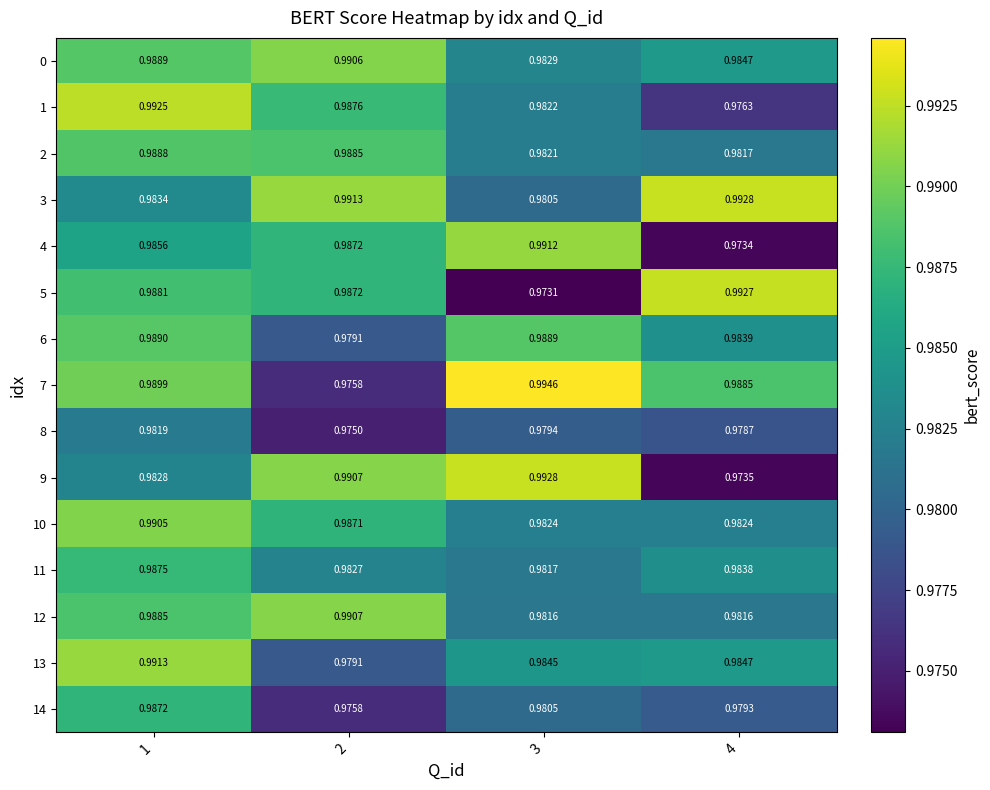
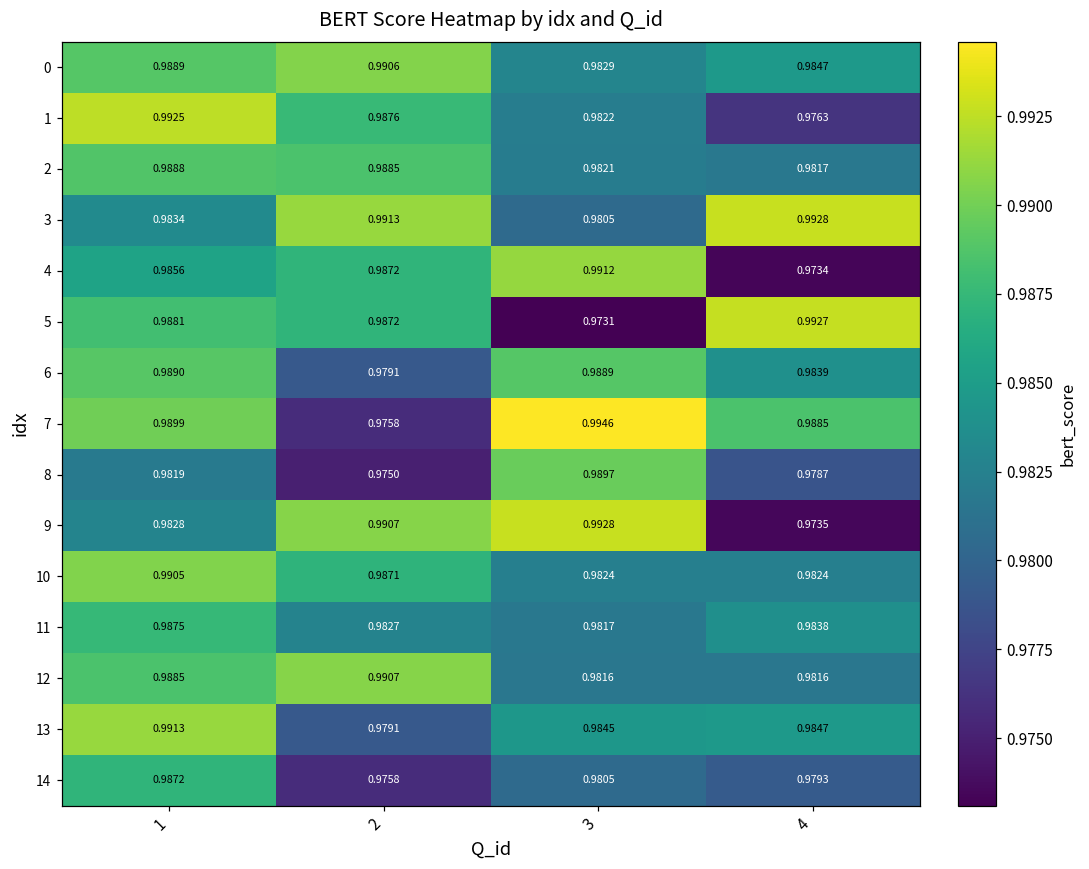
8, 3: 0.9794 -> 0.9897
